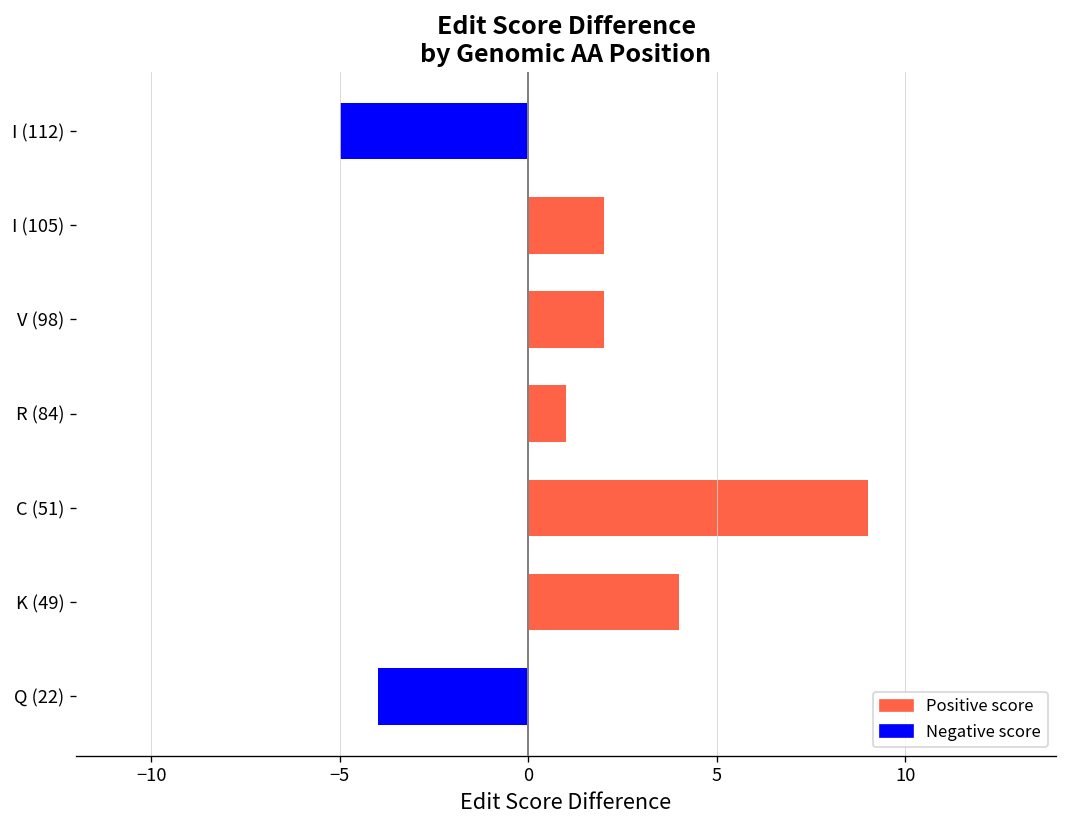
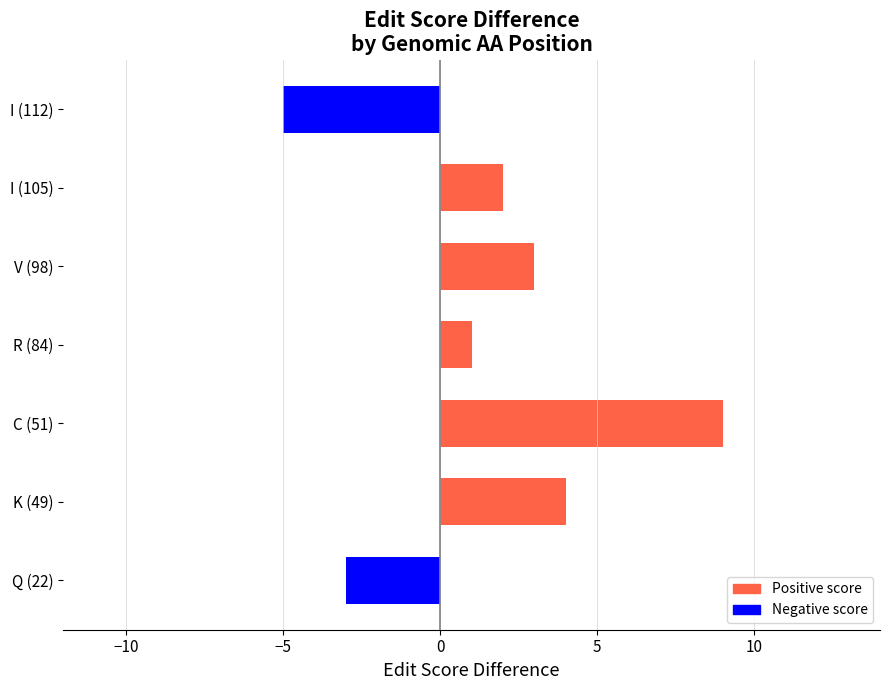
V (98): 2 -> 3
Q (22): -4 -> -3
